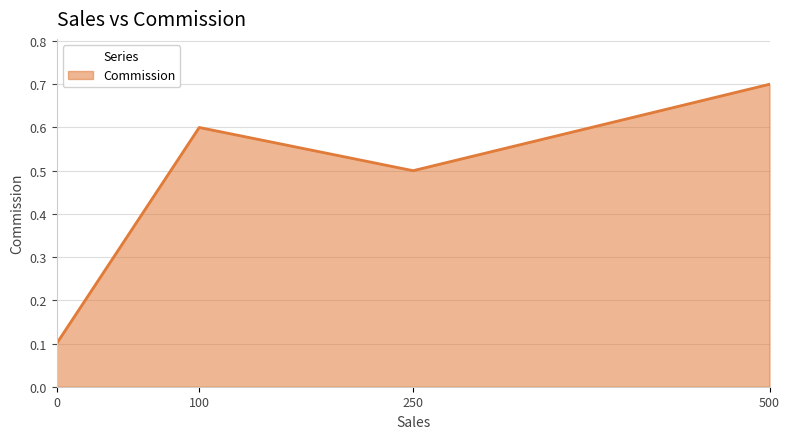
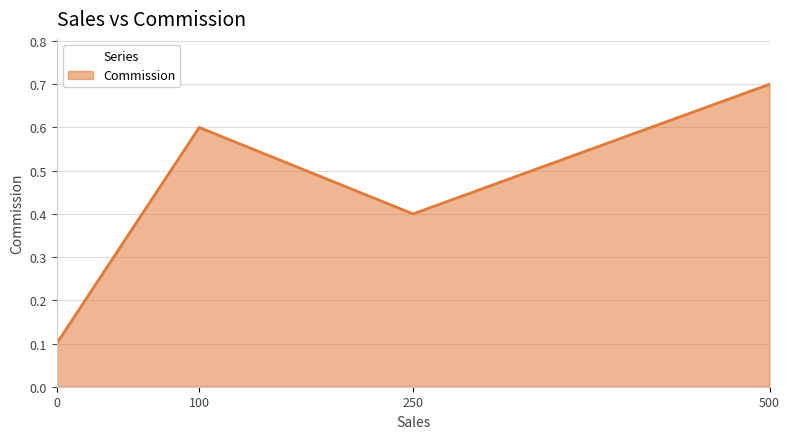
250: 0.5 -> 0.4
